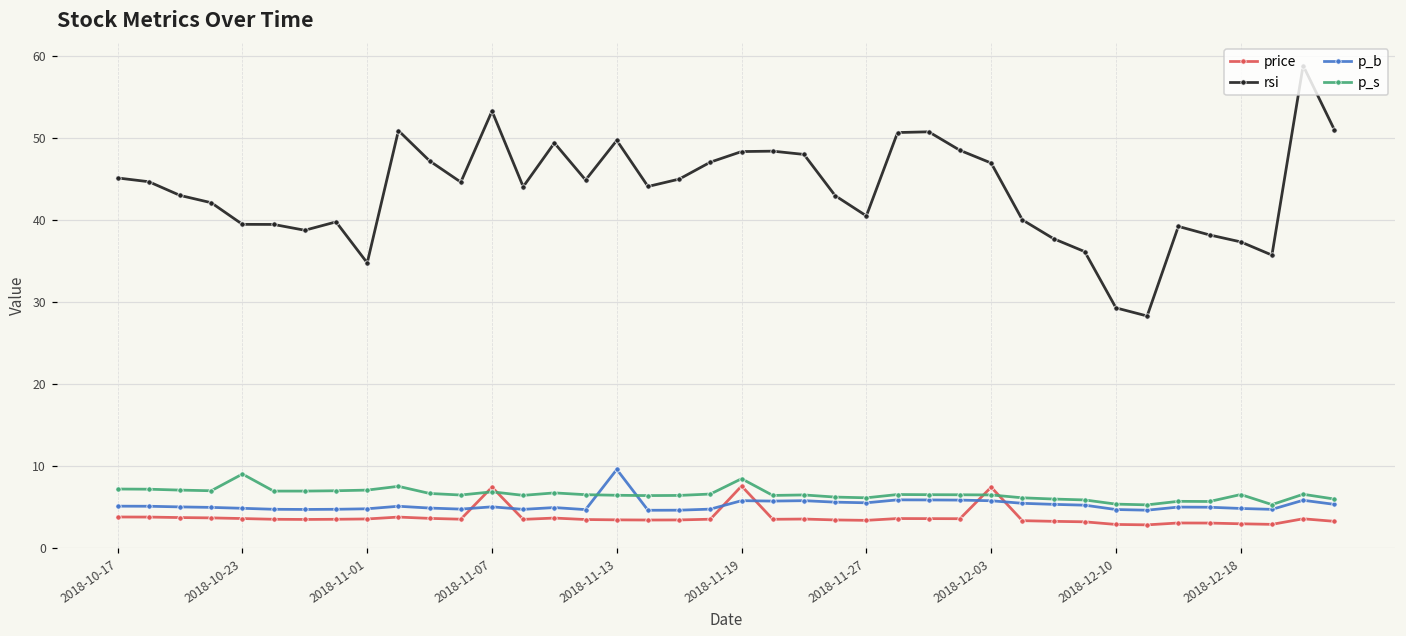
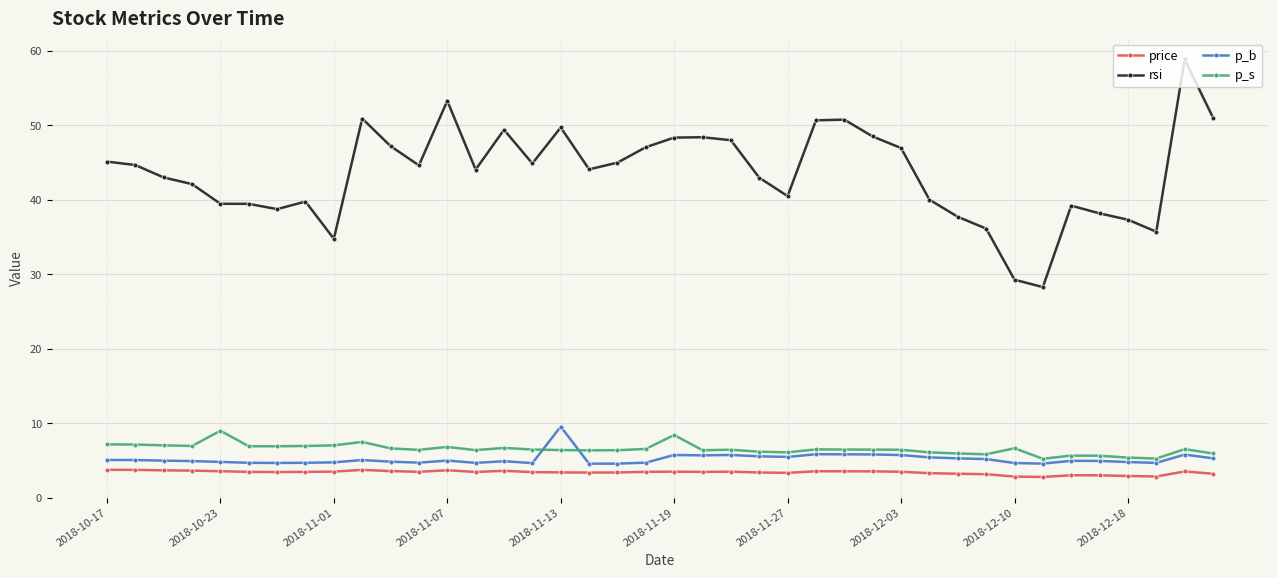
price, 2018-11-07: 7 -> 4
price, 2018-11-19: 8 -> 4
price, 2018-12-03: 7 -> 4
p_s, 2018-12-10: 5 -> 7
p_s, 2018-12-18: 7 -> 5
